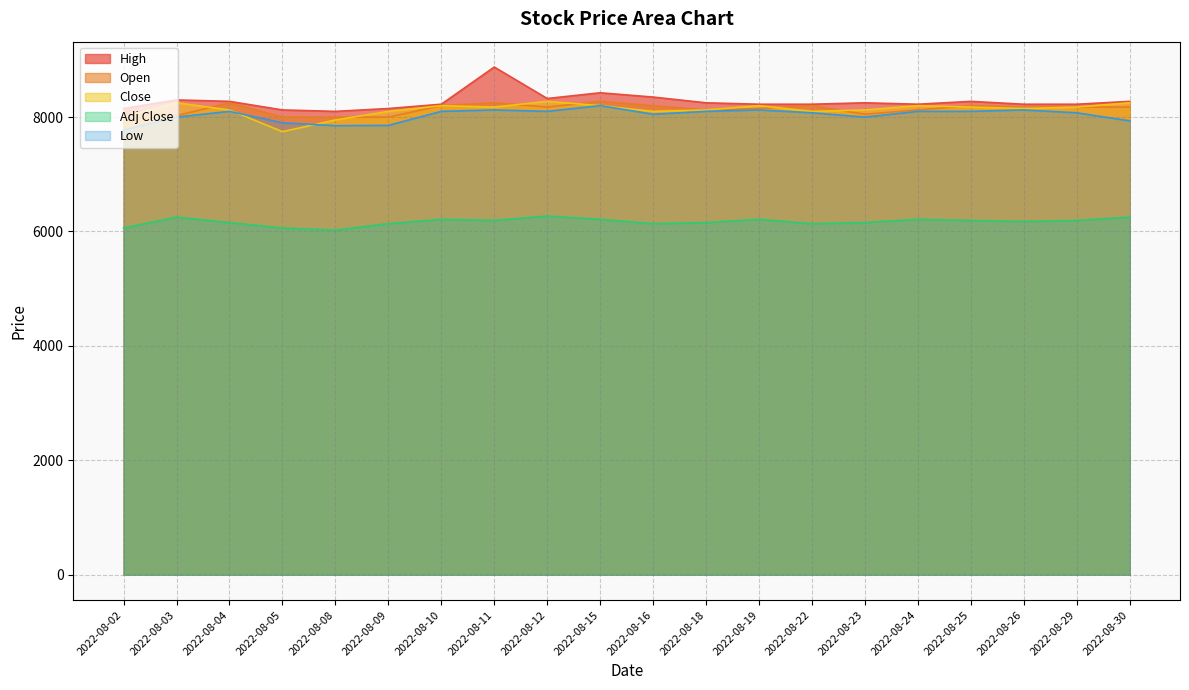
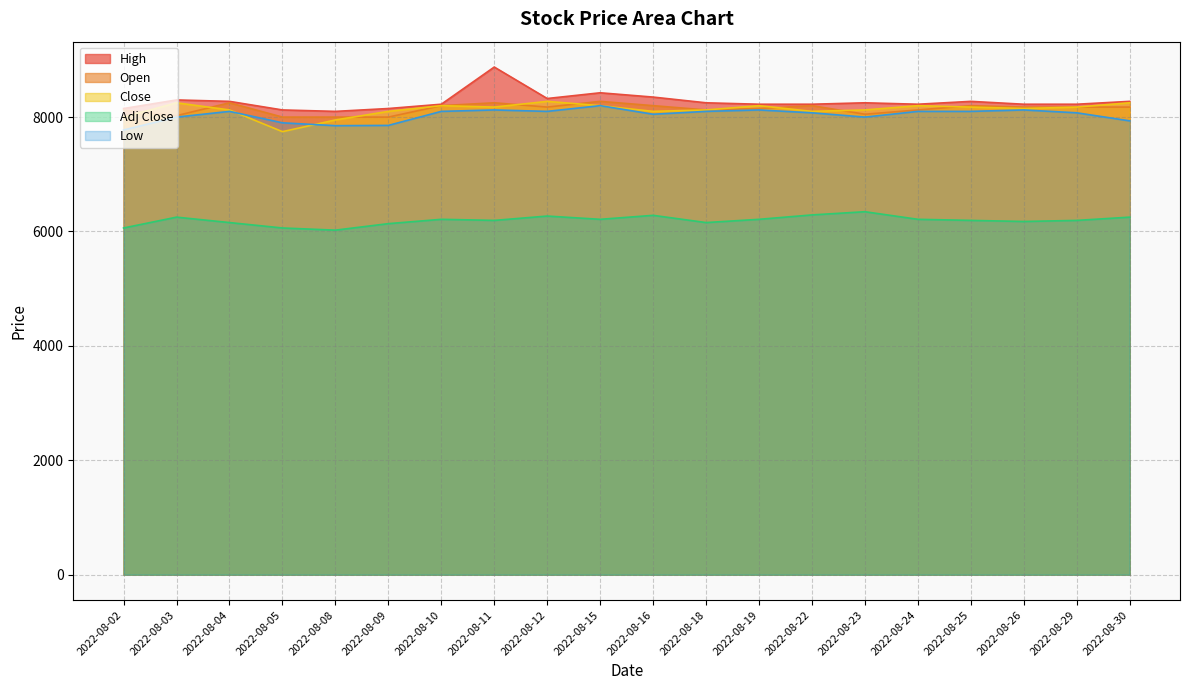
Adj Close, 2022-08-16: 6100 -> 6300
Adj Close, 2022-08-22: 6100 -> 6300
Adj Close, 2022-08-23: 6200 -> 6300
